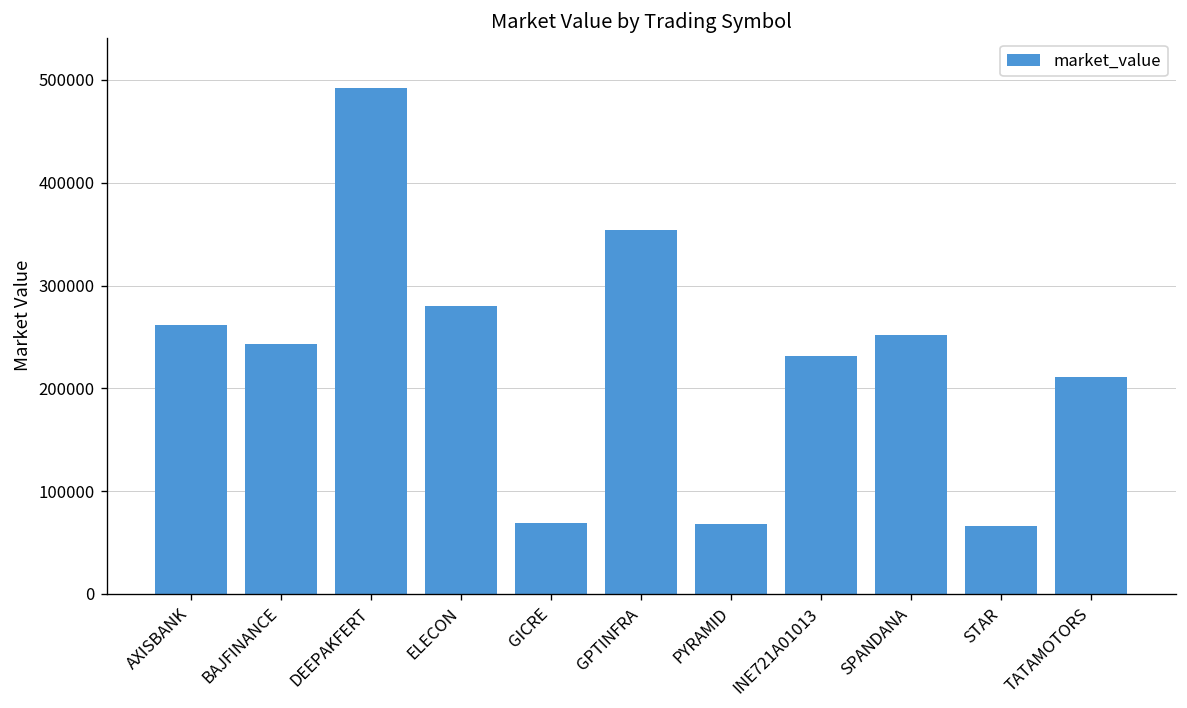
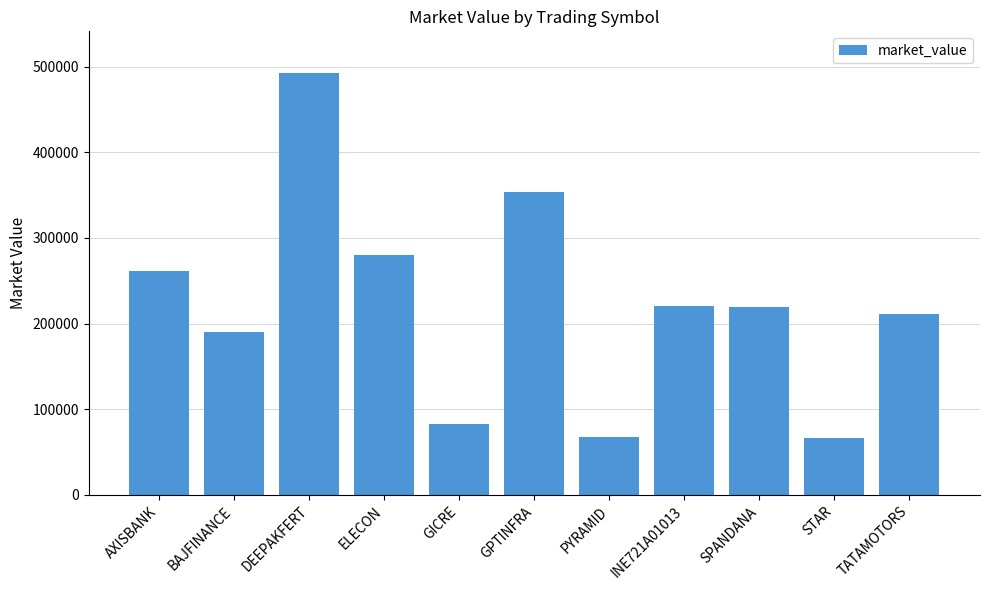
BAJFINANCE: 240000 -> 190000
GICRE: 70000 -> 80000
INE721A01013: 230000 -> 220000
SPANDANA: 250000 -> 220000
